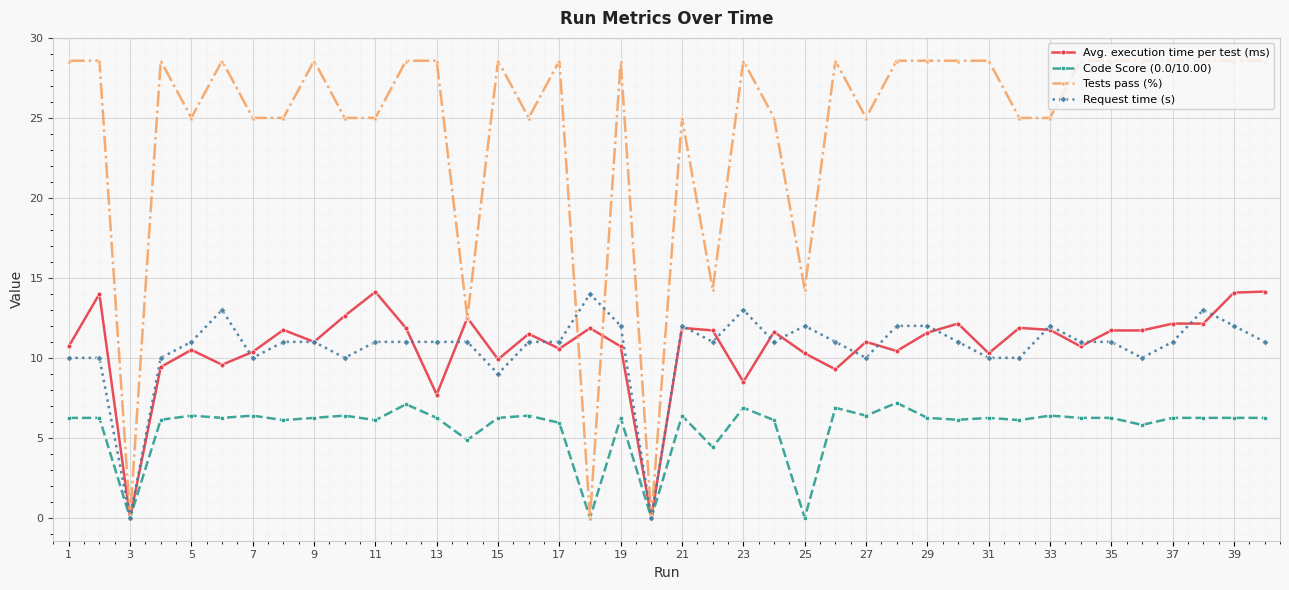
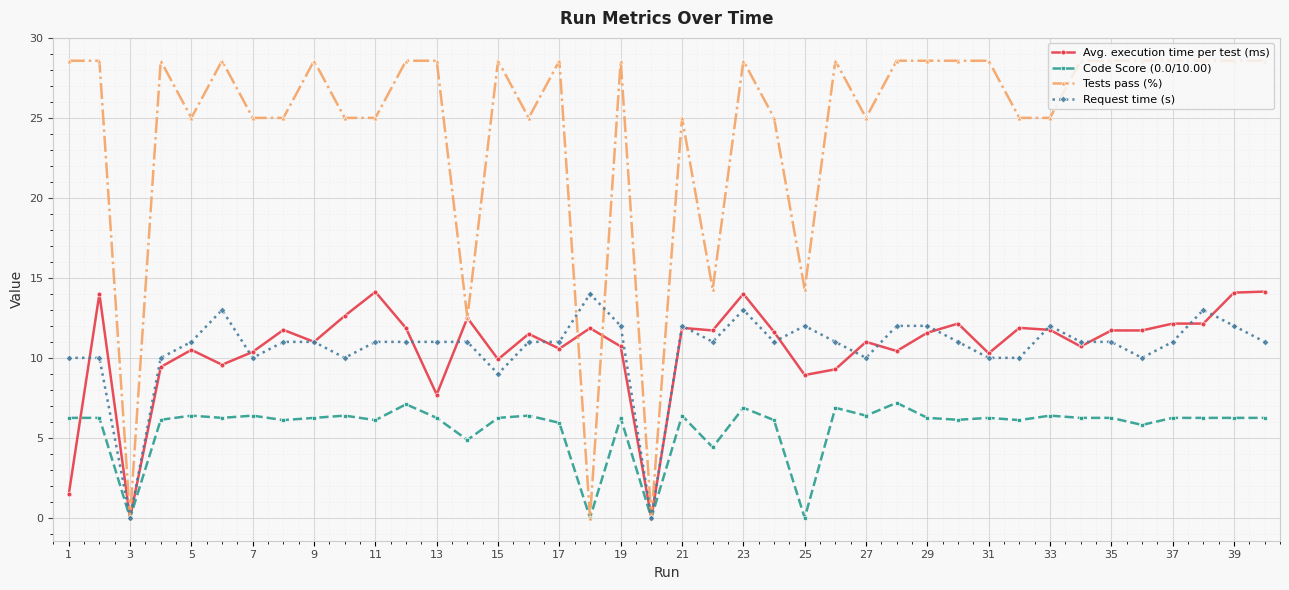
Avg. execution time per test (ms), 1: 10.7 -> 1.5
Avg. execution time per test (ms), 23: 8.5 -> 14.0
Avg. execution time per test (ms), 25: 10.3 -> 8.9
